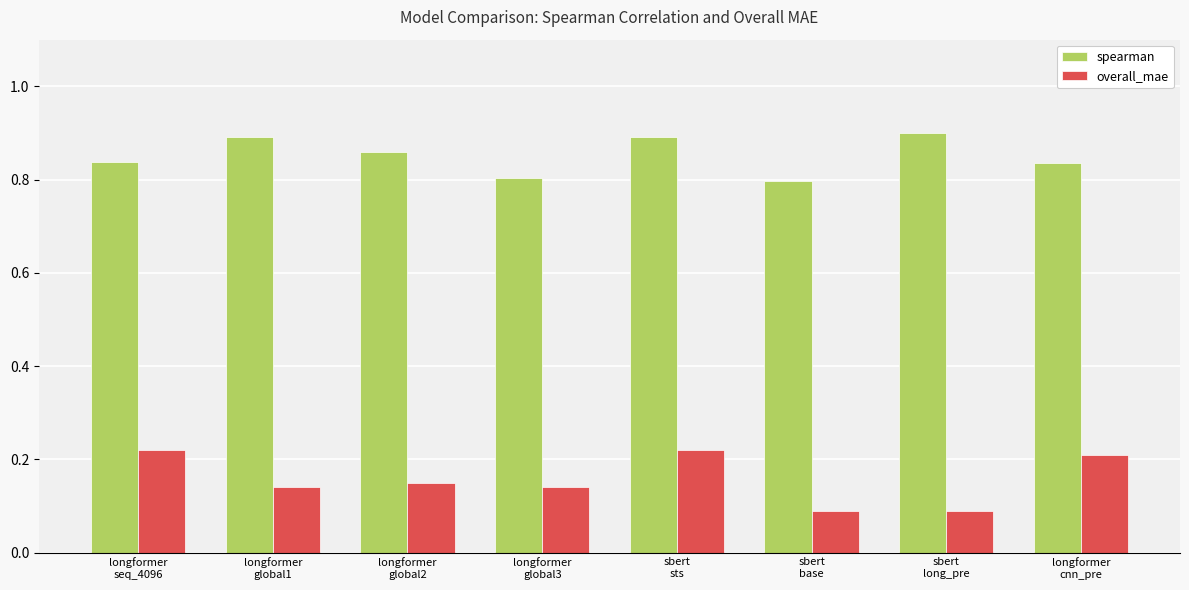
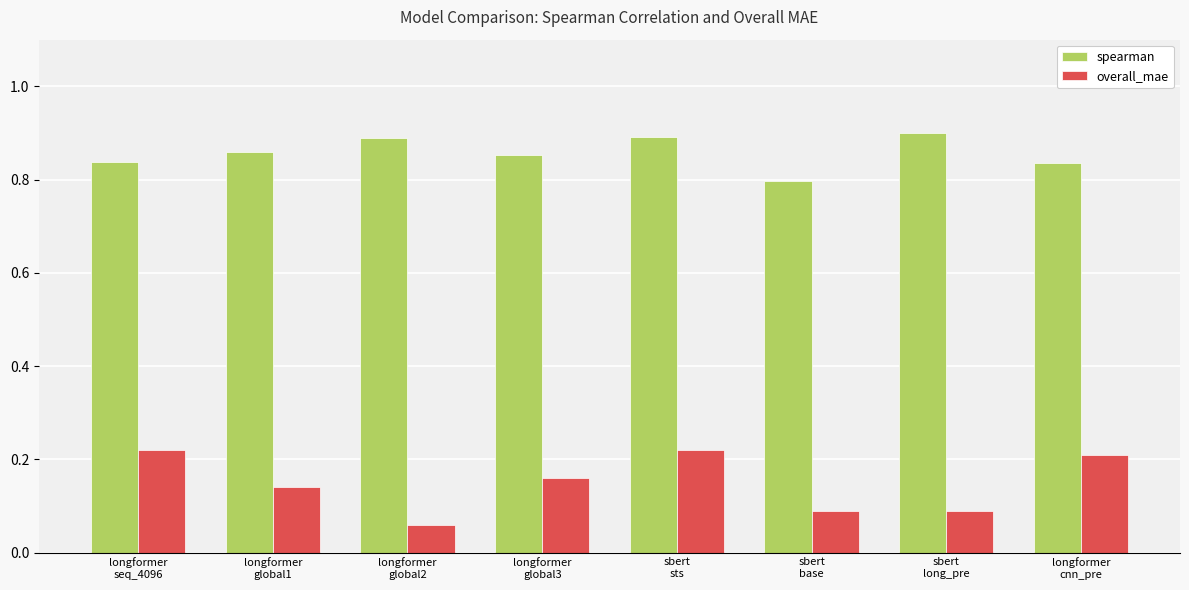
spearman, longformer global1: 0.89 -> 0.86
spearman, longformer global2: 0.86 -> 0.89
overall_mae, longformer global2: 0.15 -> 0.06
spearman, longformer global3: 0.80 -> 0.85
overall_mae, longformer global3: 0.14 -> 0.16
